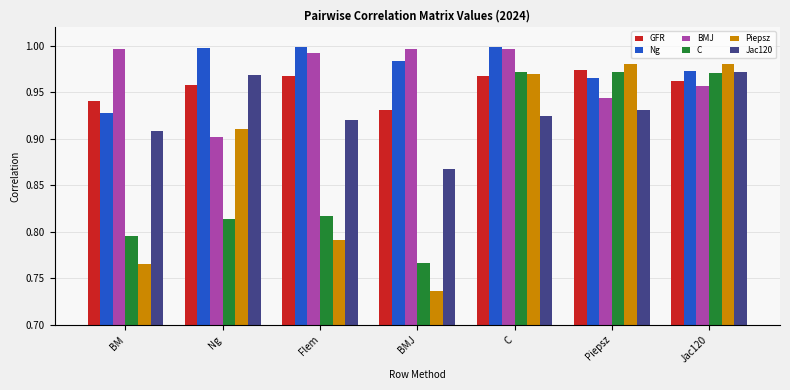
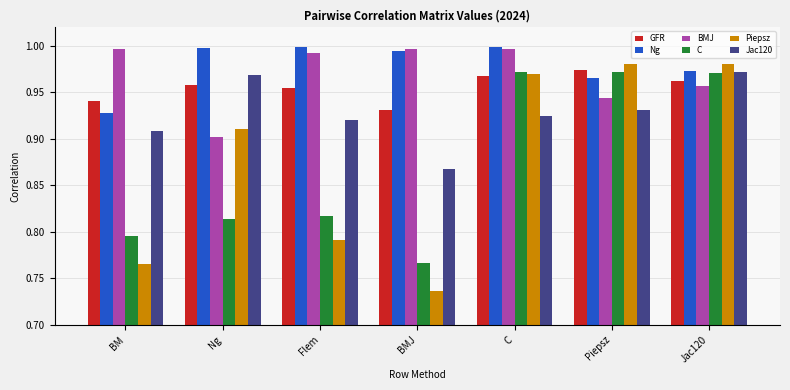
GFR, Flem: 0.97 -> 0.95
Ng, BMJ: 0.98 -> 0.99
